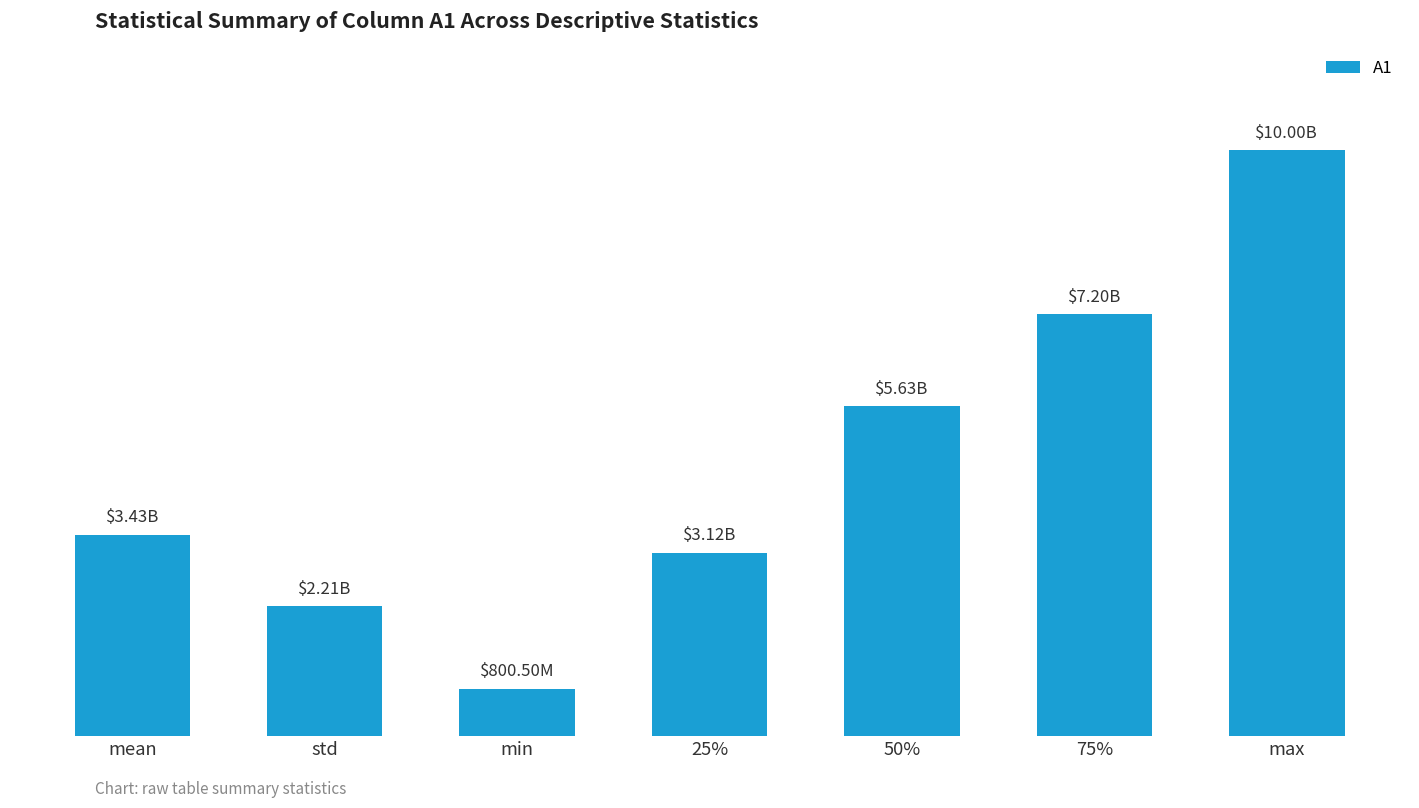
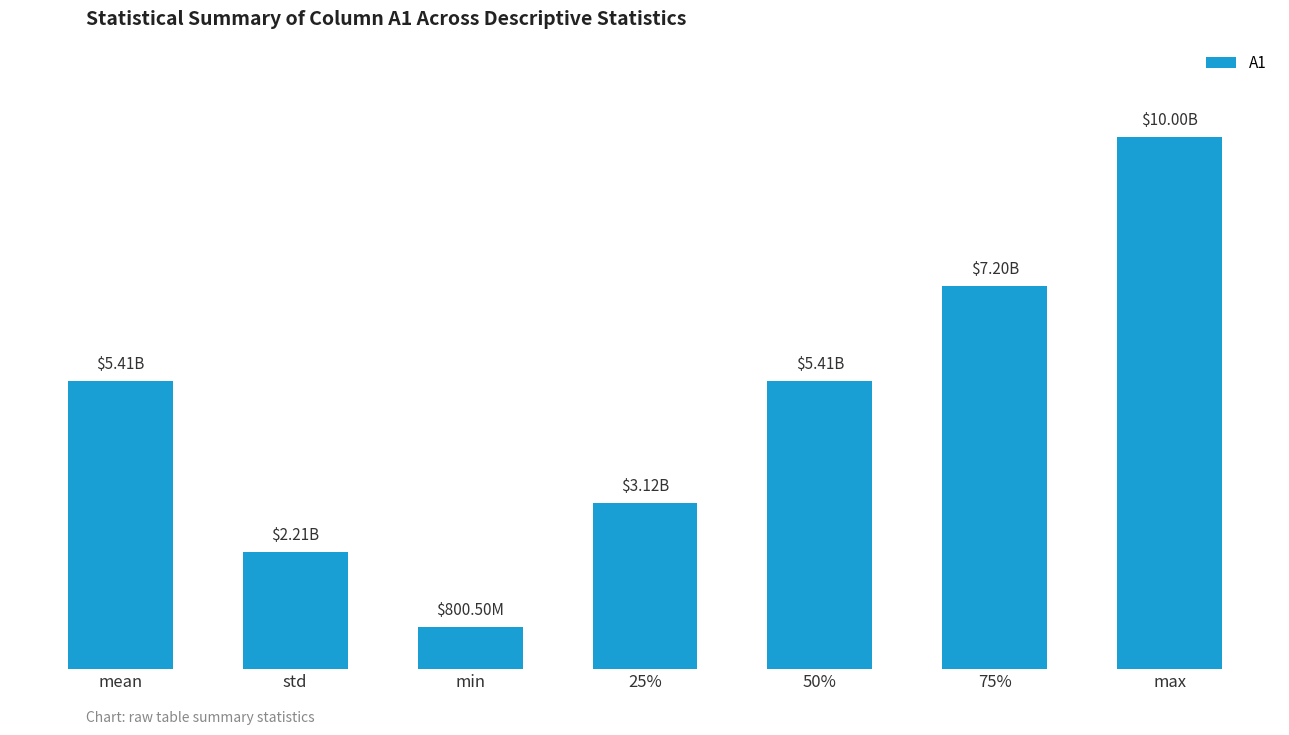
mean: $3.43B -> $5.41B
50%: $5.63B -> $5.41B
